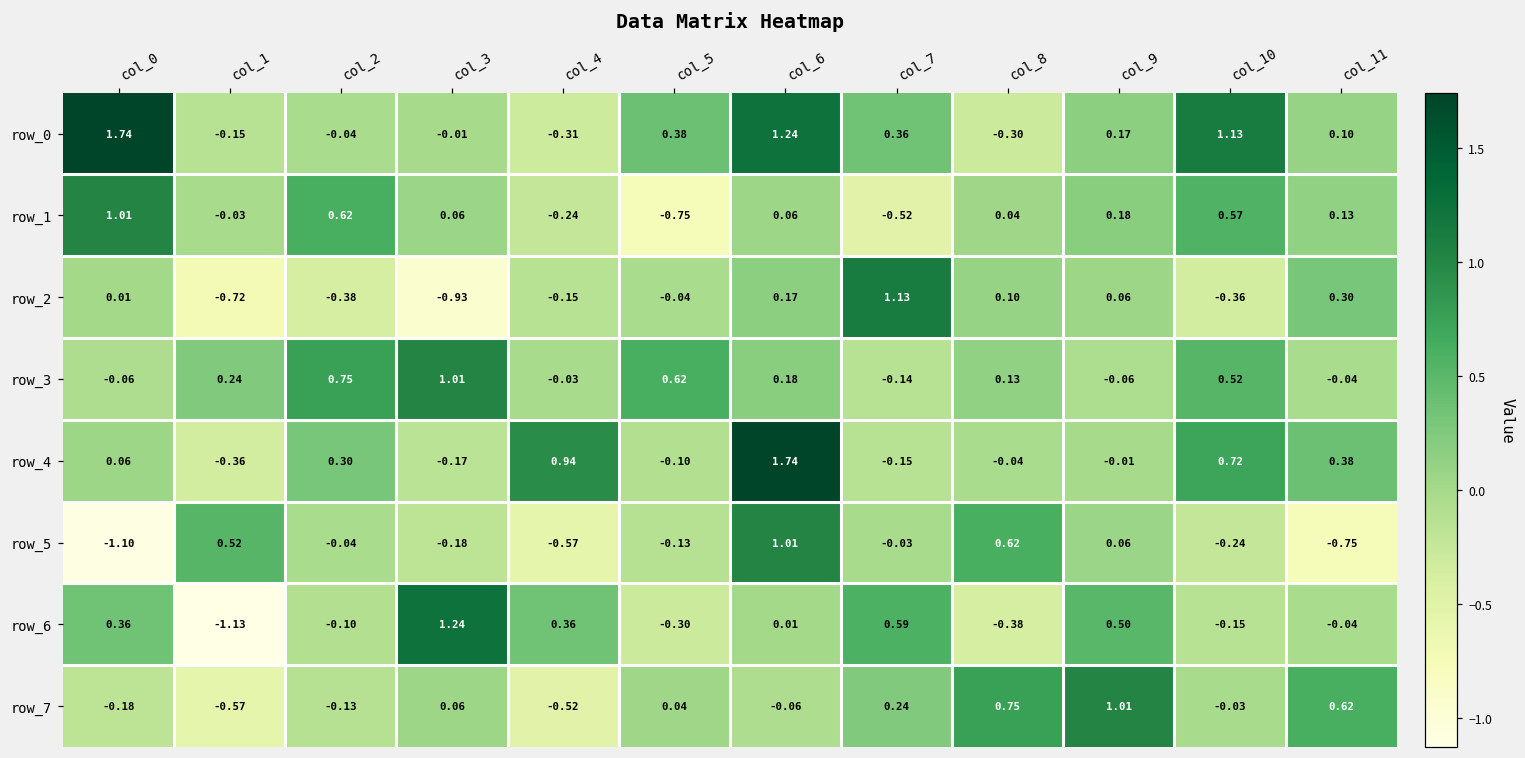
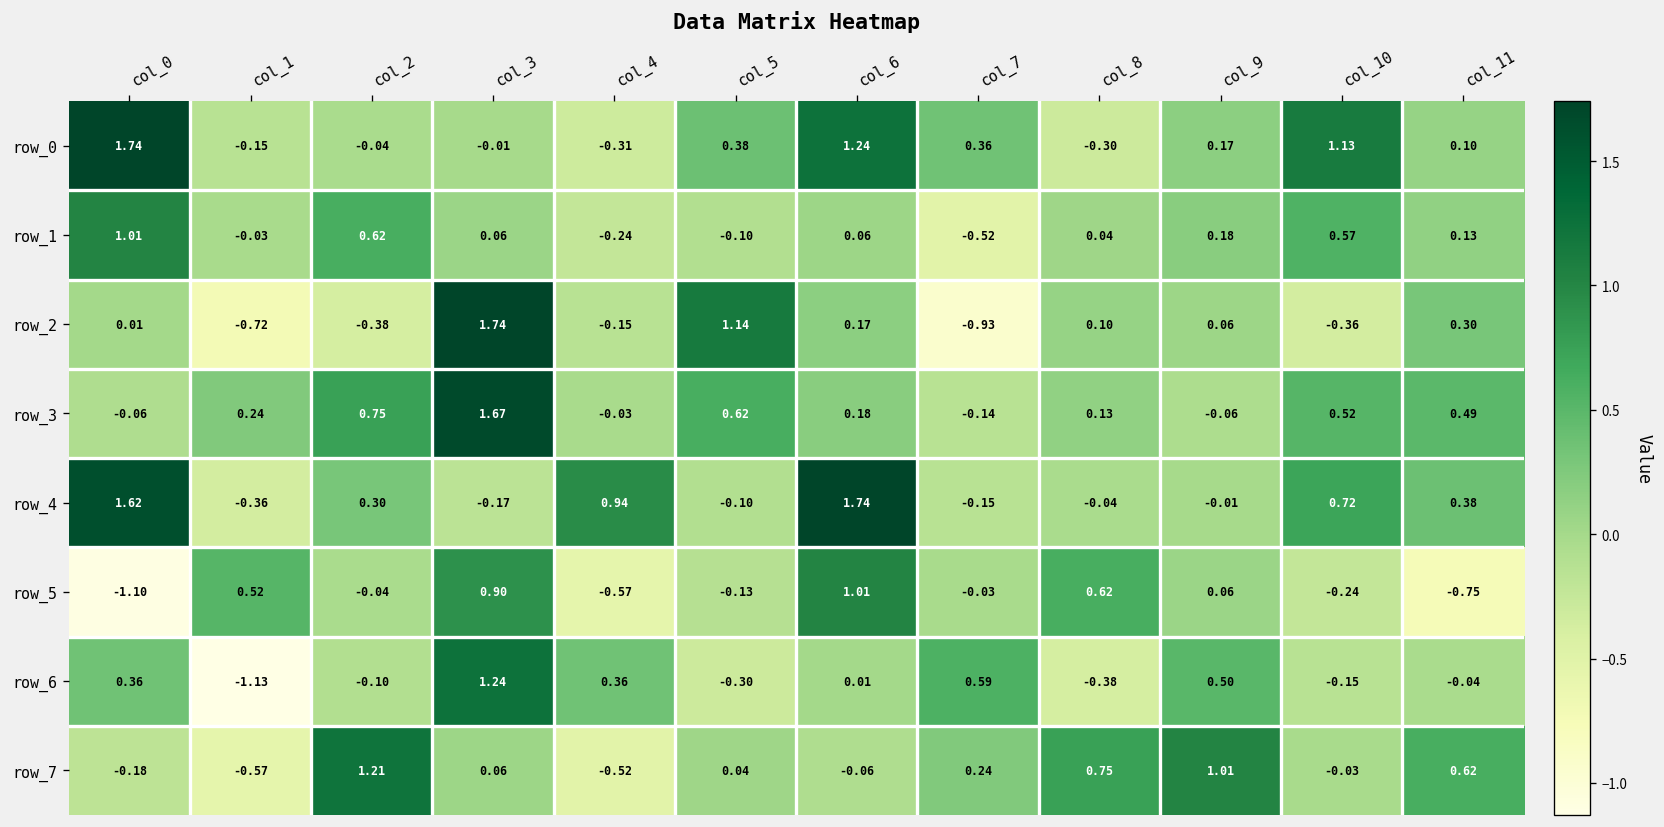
row_1, col_5: -0.75 -> -0.10
row_2, col_3: -0.93 -> 1.74
row_2, col_5: -0.04 -> 1.14
row_2, col_7: 1.13 -> -0.93
row_3, col_3: 1.01 -> 1.67
row_3, col_11: -0.04 -> 0.49
row_4, col_0: 0.06 -> 1.62
row_5, col_3: -0.18 -> 0.90
row_7, col_2: -0.13 -> 1.21
